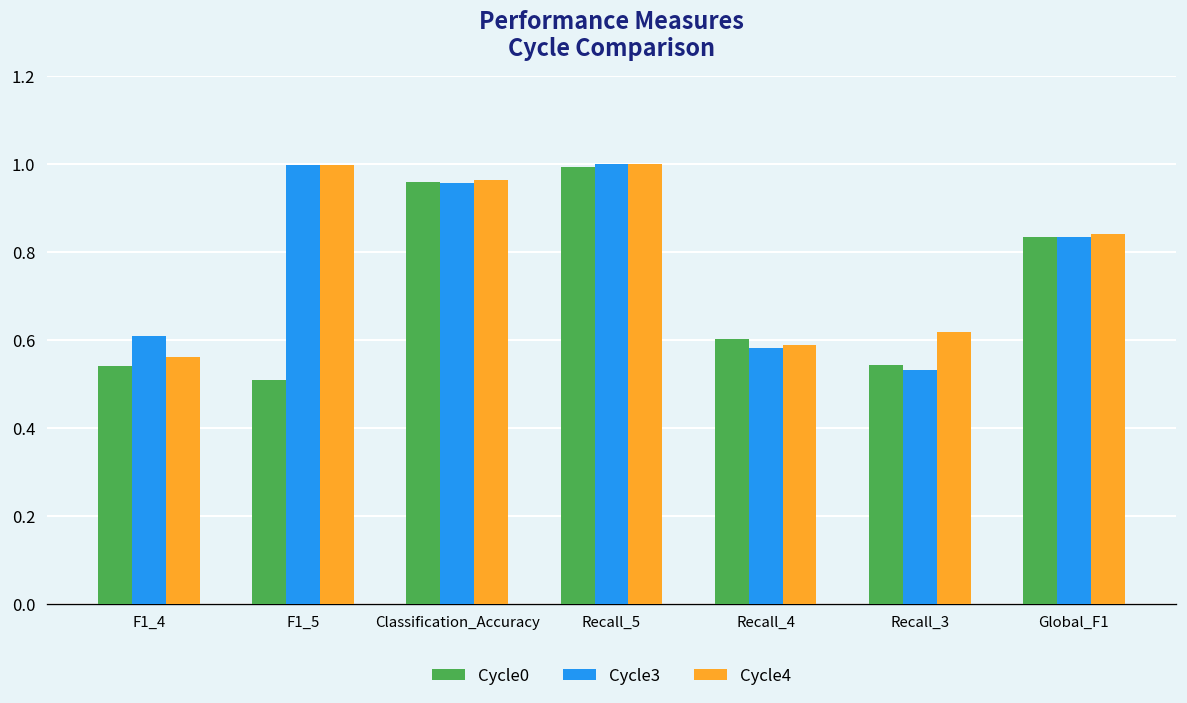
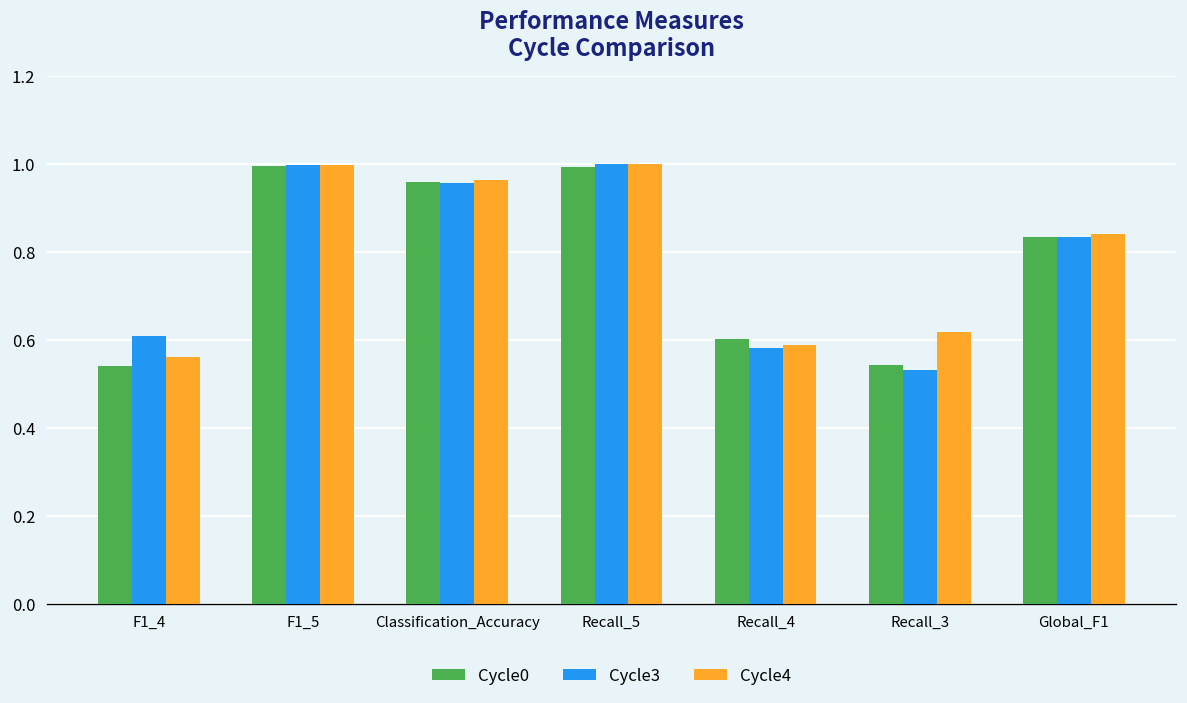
Cycle0, F1_5: 0.51 -> 1.00
